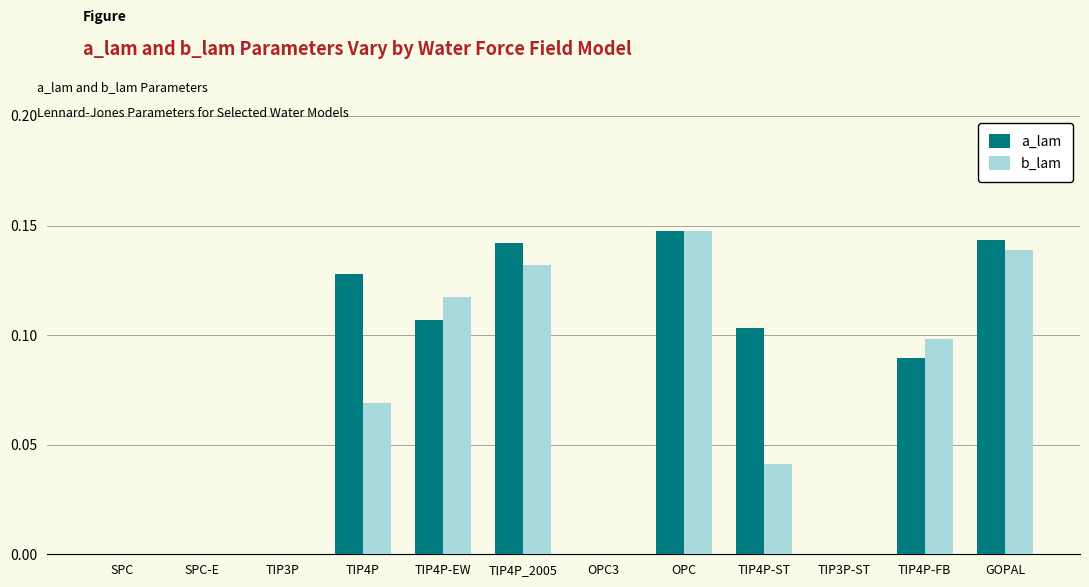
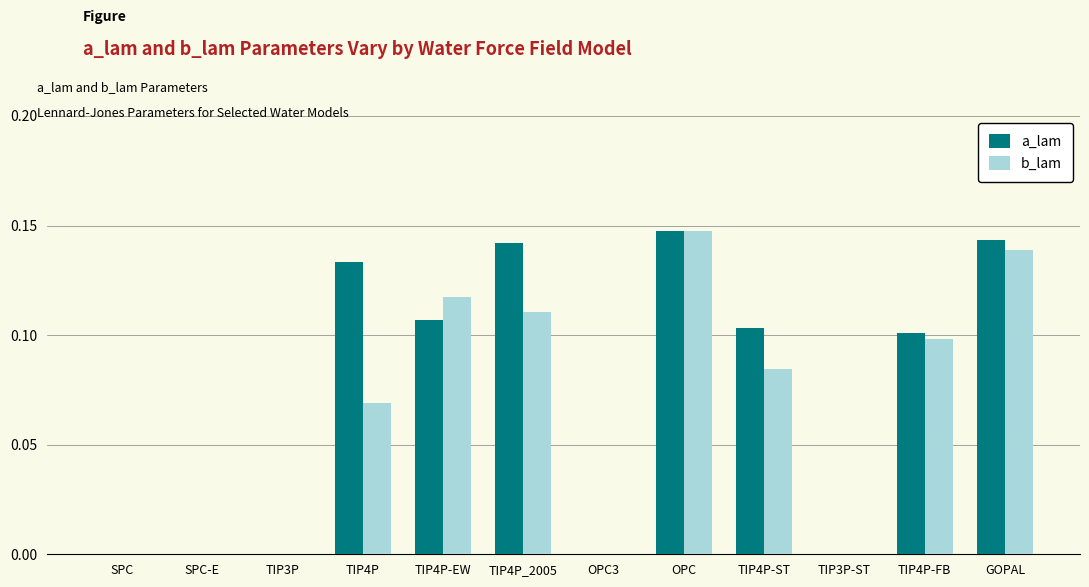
a_lam, TIP4P: 0.128 -> 0.133
b_lam, TIP4P_2005: 0.132 -> 0.110
b_lam, TIP4P-ST: 0.041 -> 0.084
a_lam, TIP4P-FB: 0.090 -> 0.101
